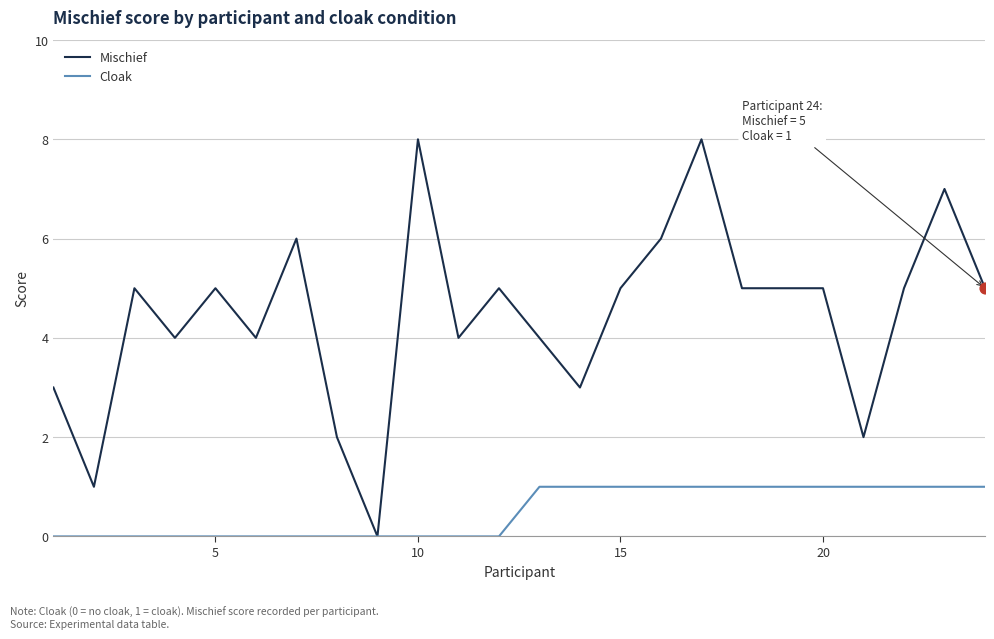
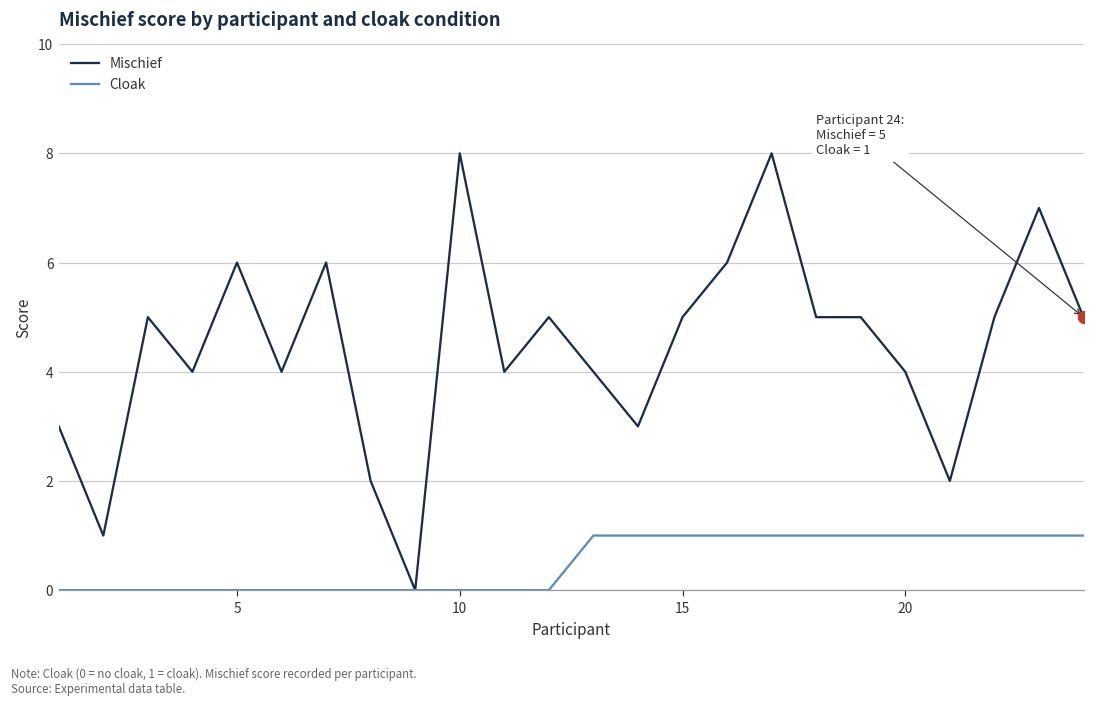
Mischief, 5: 5 -> 6
Mischief, 20: 5 -> 4
